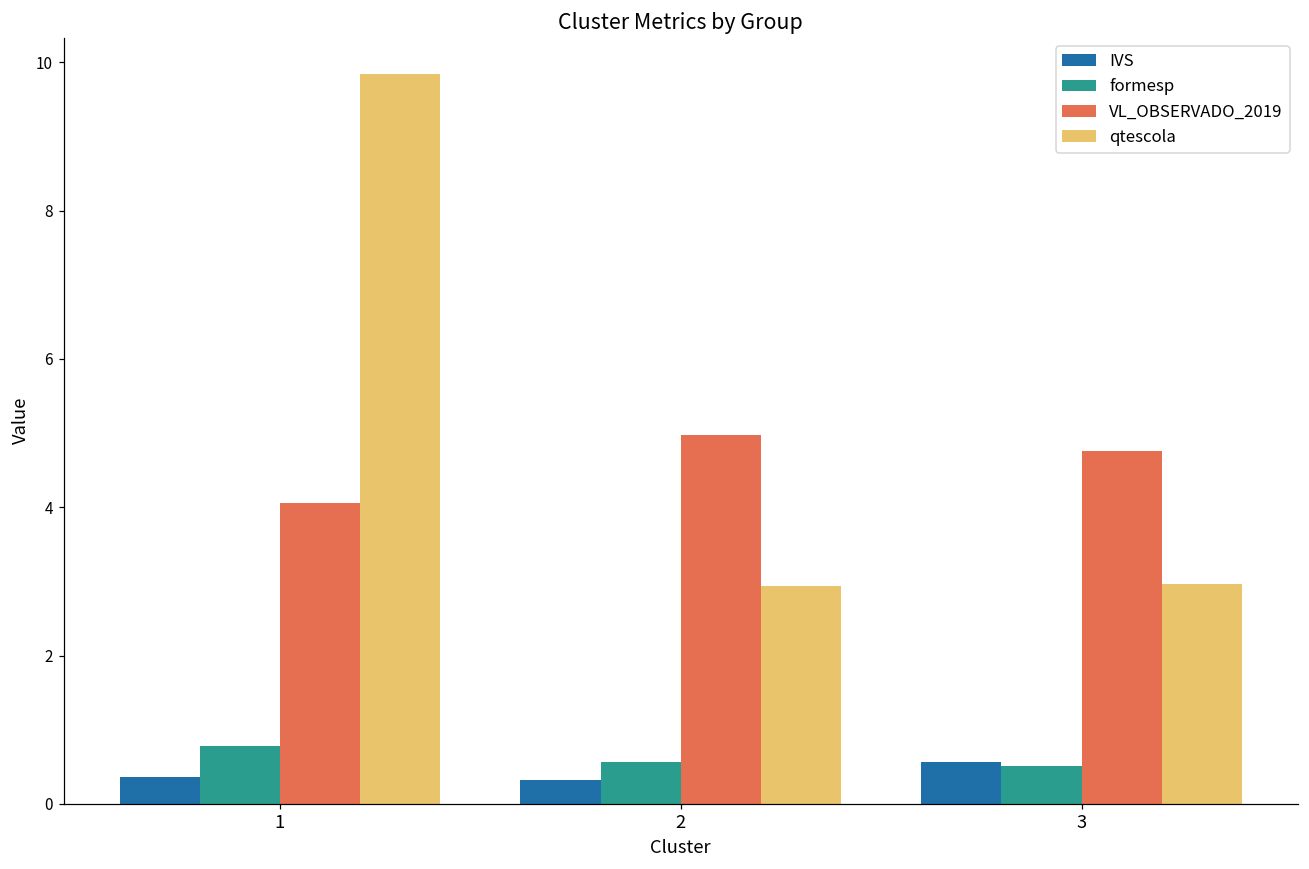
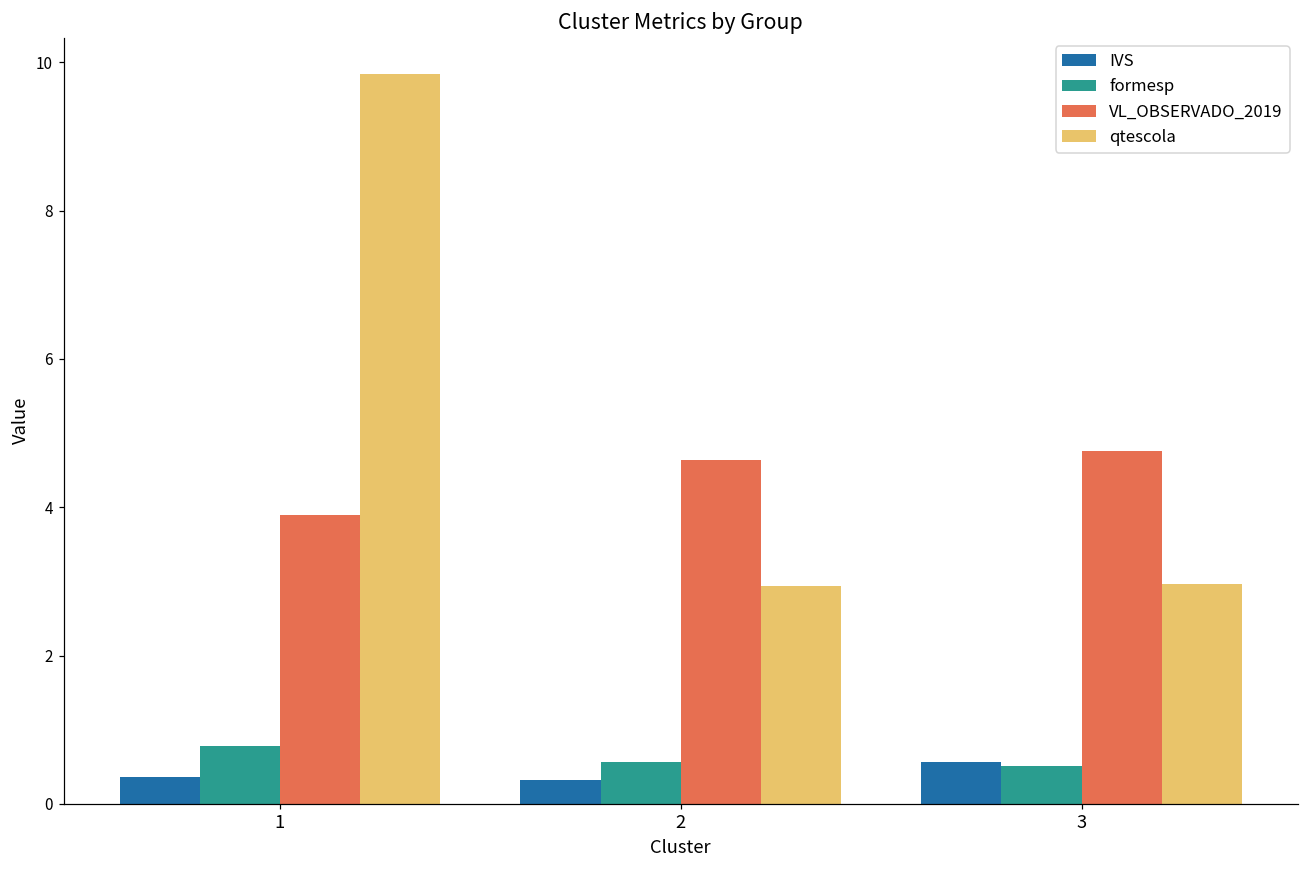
VL_OBSERVADO_2019, 1: 4.1 -> 3.9
VL_OBSERVADO_2019, 2: 5.0 -> 4.6
